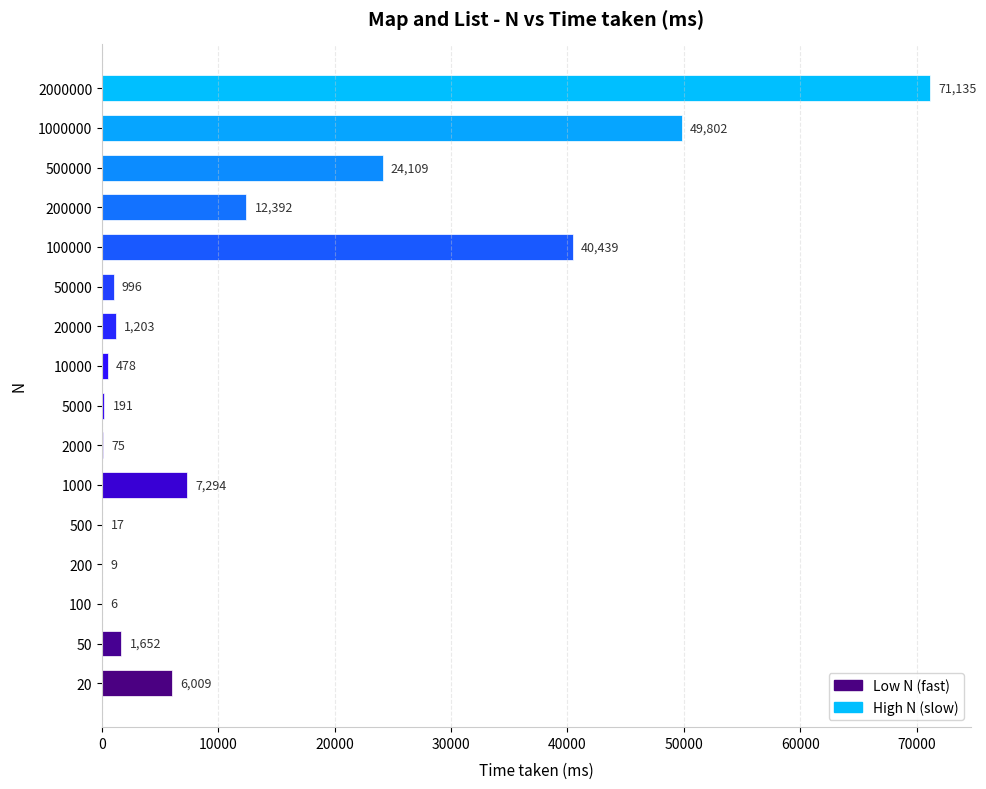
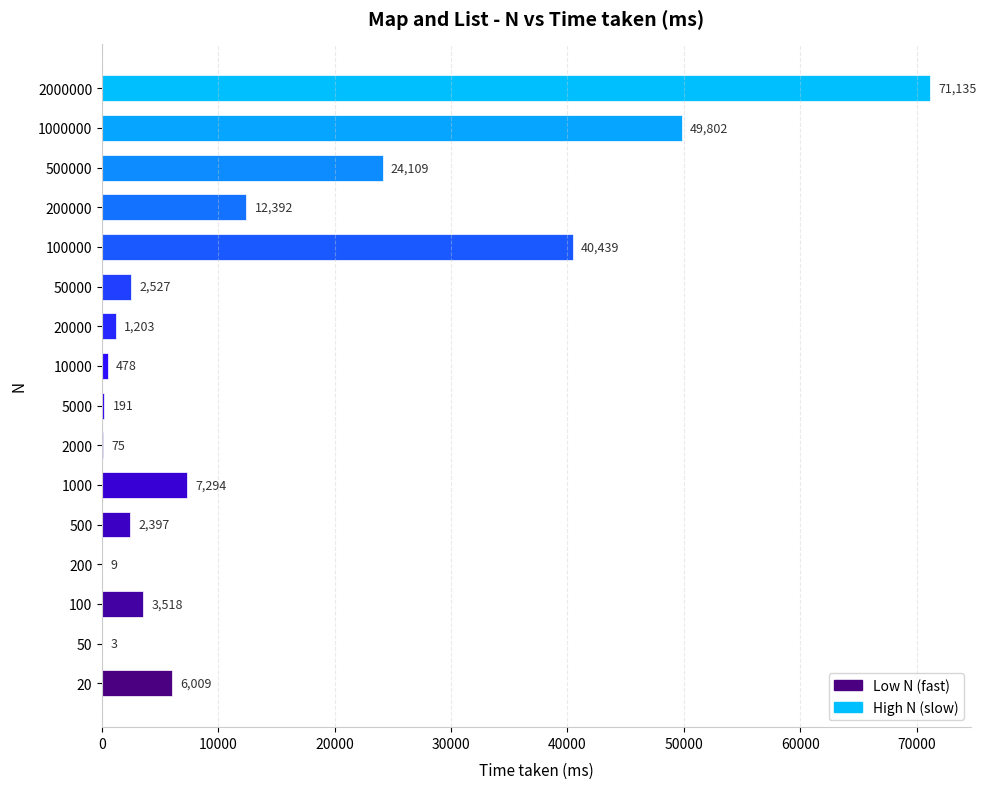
50000: 996 -> 2,527
500: 17 -> 2,397
100: 6 -> 3,518
50: 1,652 -> 3
